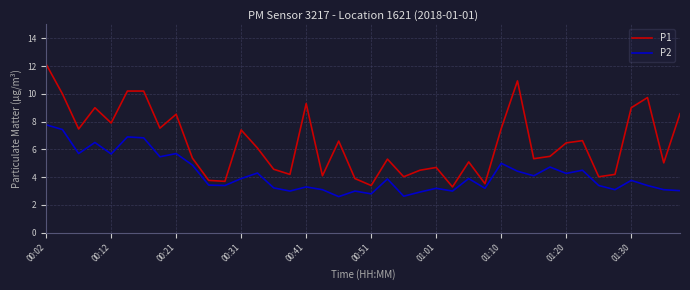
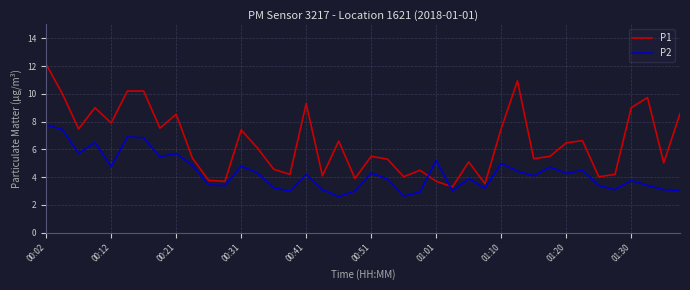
P2, 00:12: 5.7 -> 4.8
P2, 00:31: 3.9 -> 4.8
P2, 00:41: 3.3 -> 4.2
P1, 00:51: 3.4 -> 5.5
P2, 00:51: 2.8 -> 4.3
P1, 01:01: 4.7 -> 3.7
P2, 01:01: 3.2 -> 5.2
